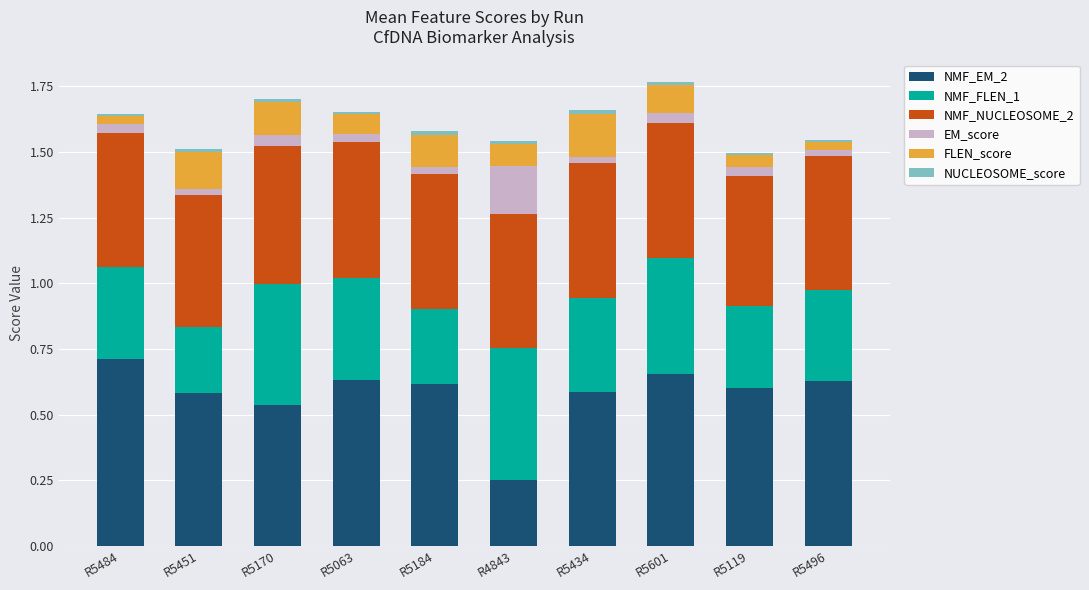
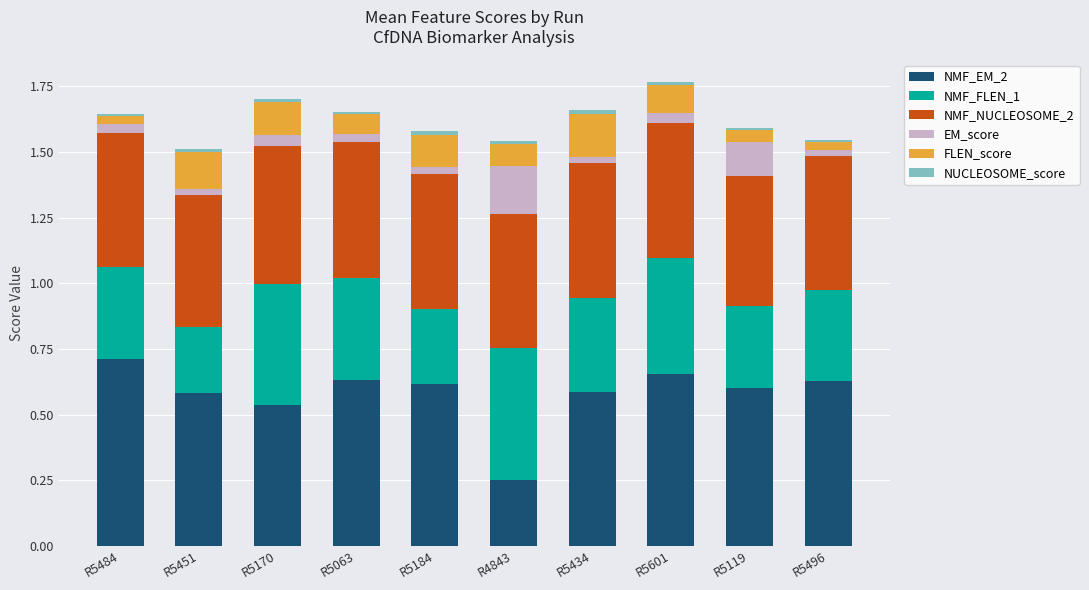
EM_score, R5119: 0.03 -> 0.13
